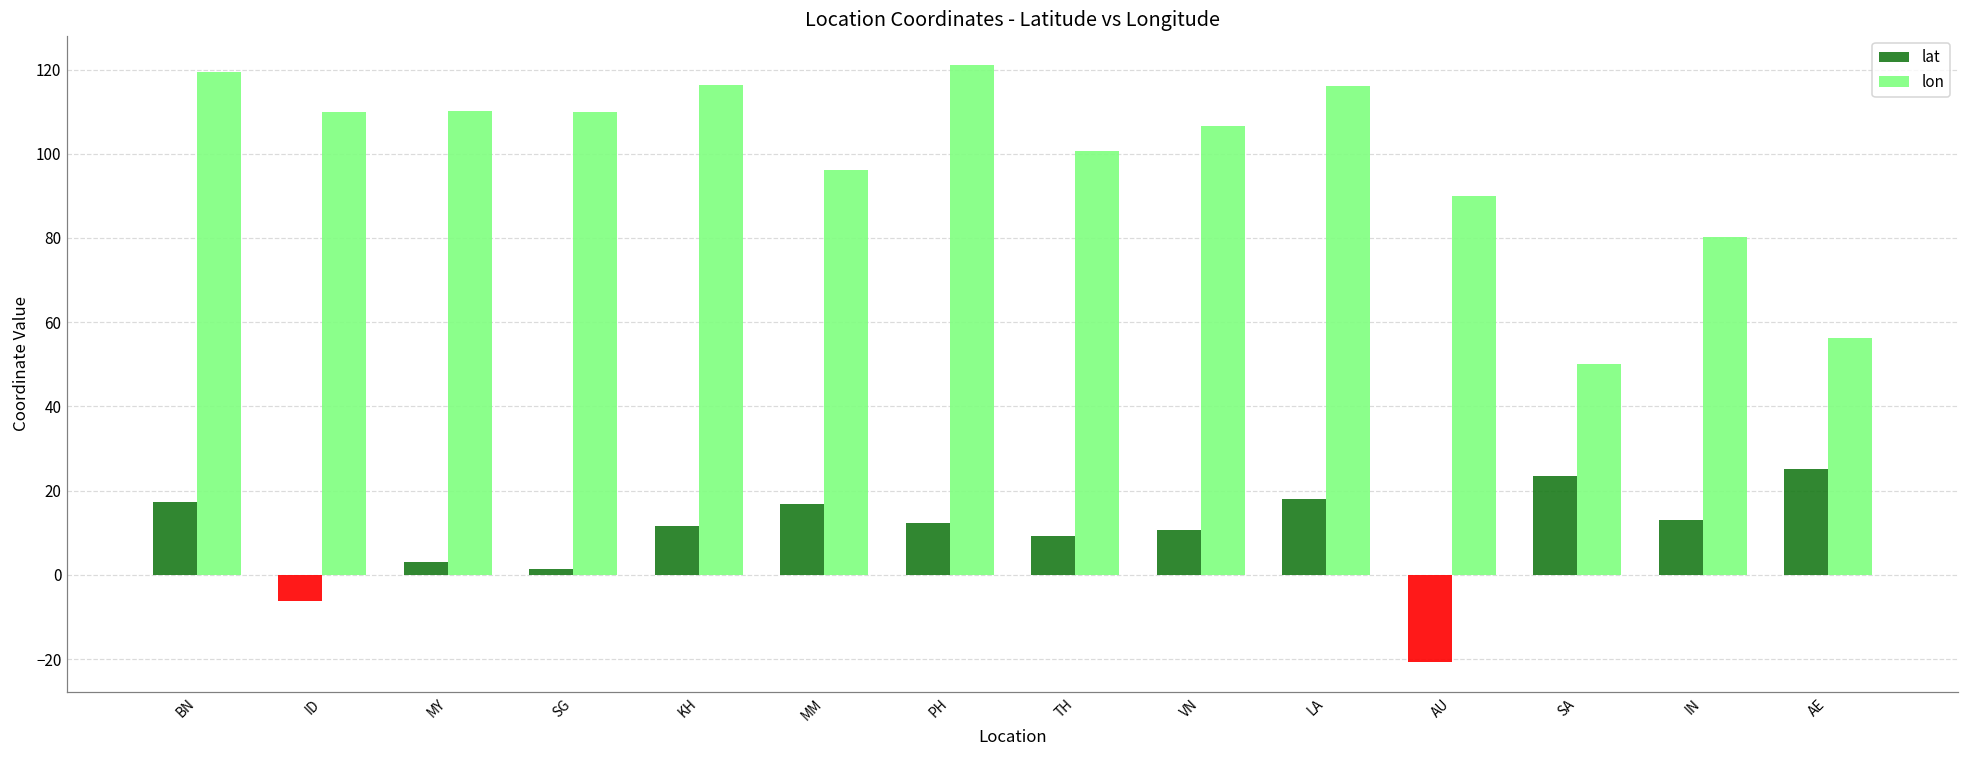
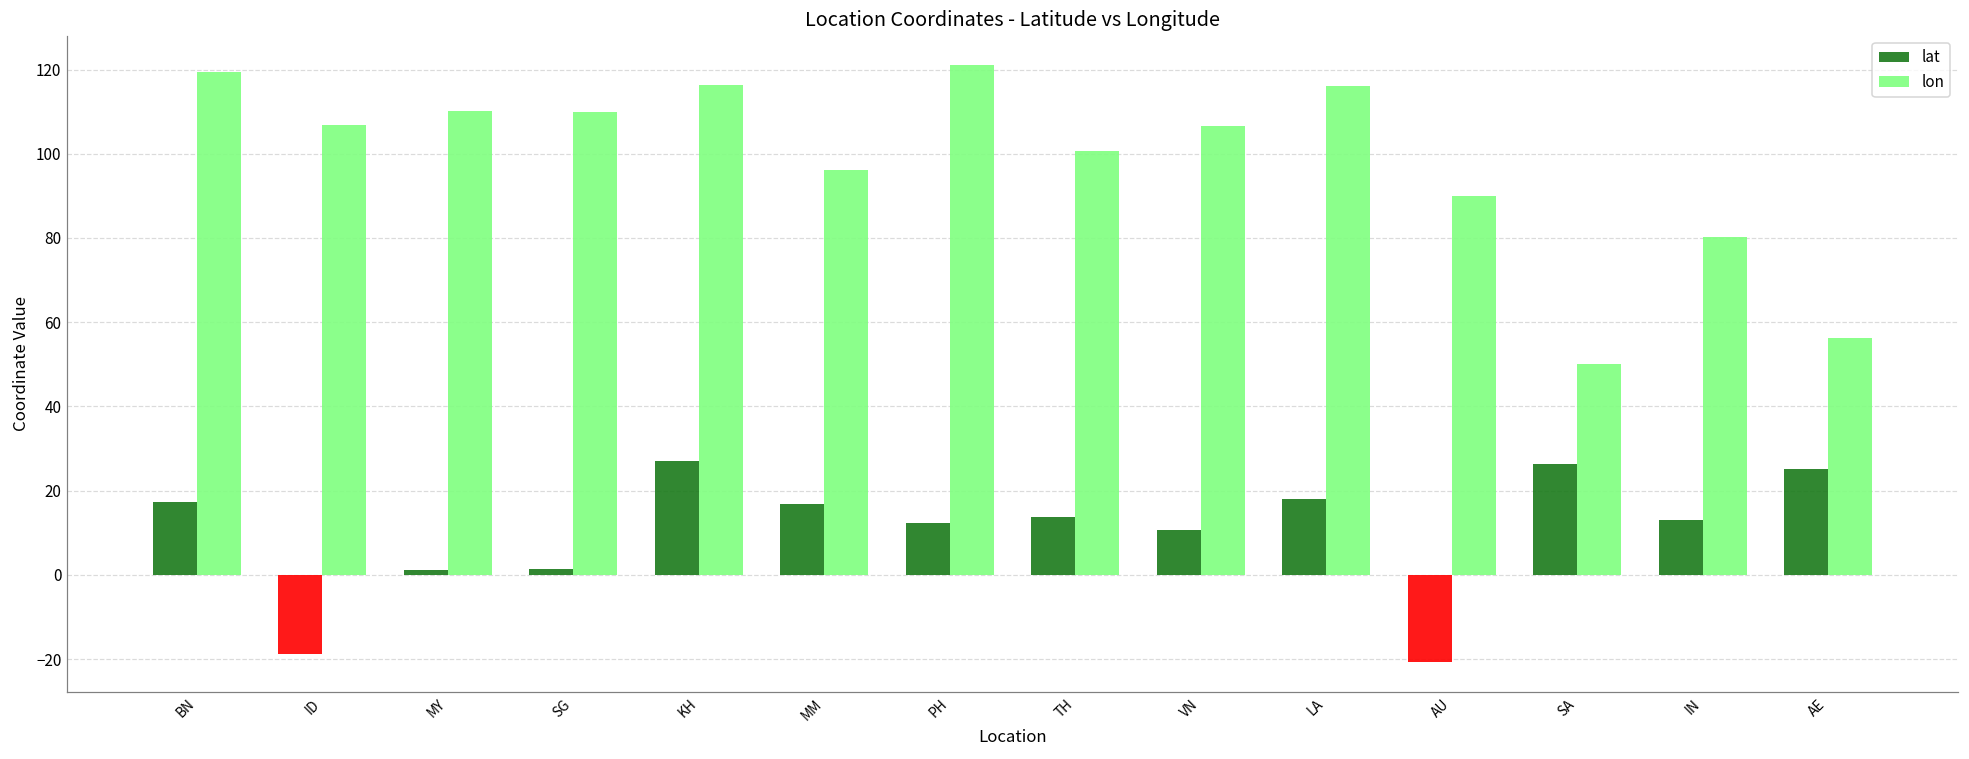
lat, ID: -6 -> -19
lon, ID: 110 -> 107
lat, MY: 3 -> 1
lat, KH: 12 -> 27
lat, TH: 9 -> 14
lat, SA: 24 -> 26
